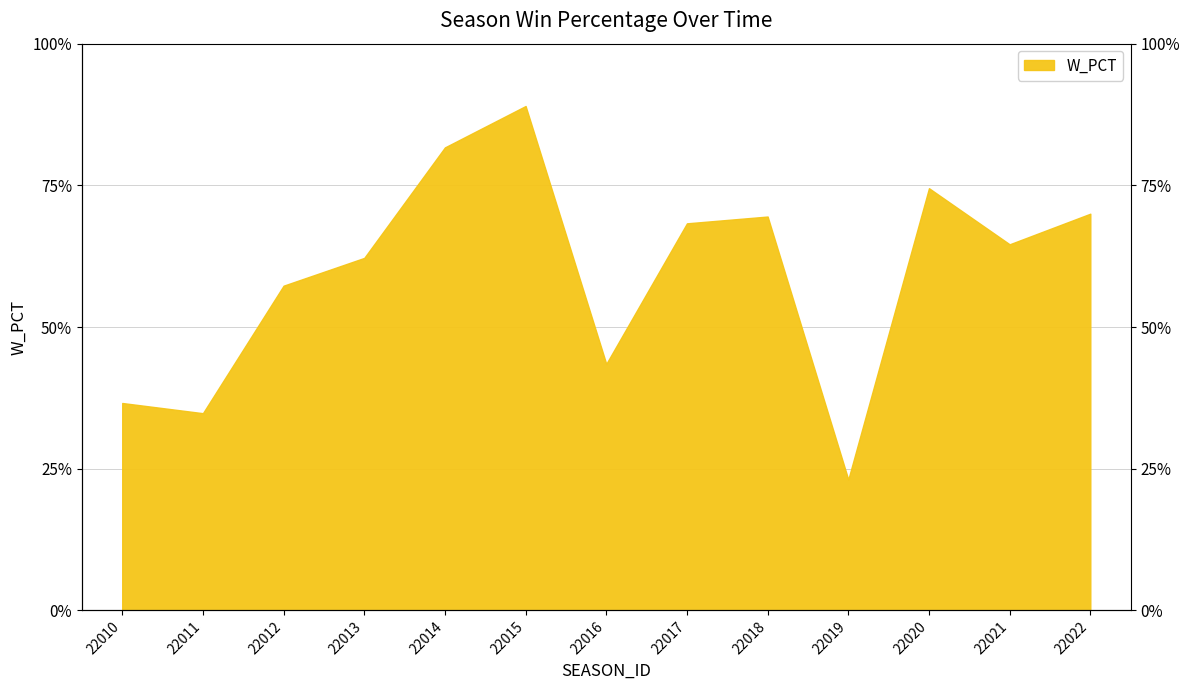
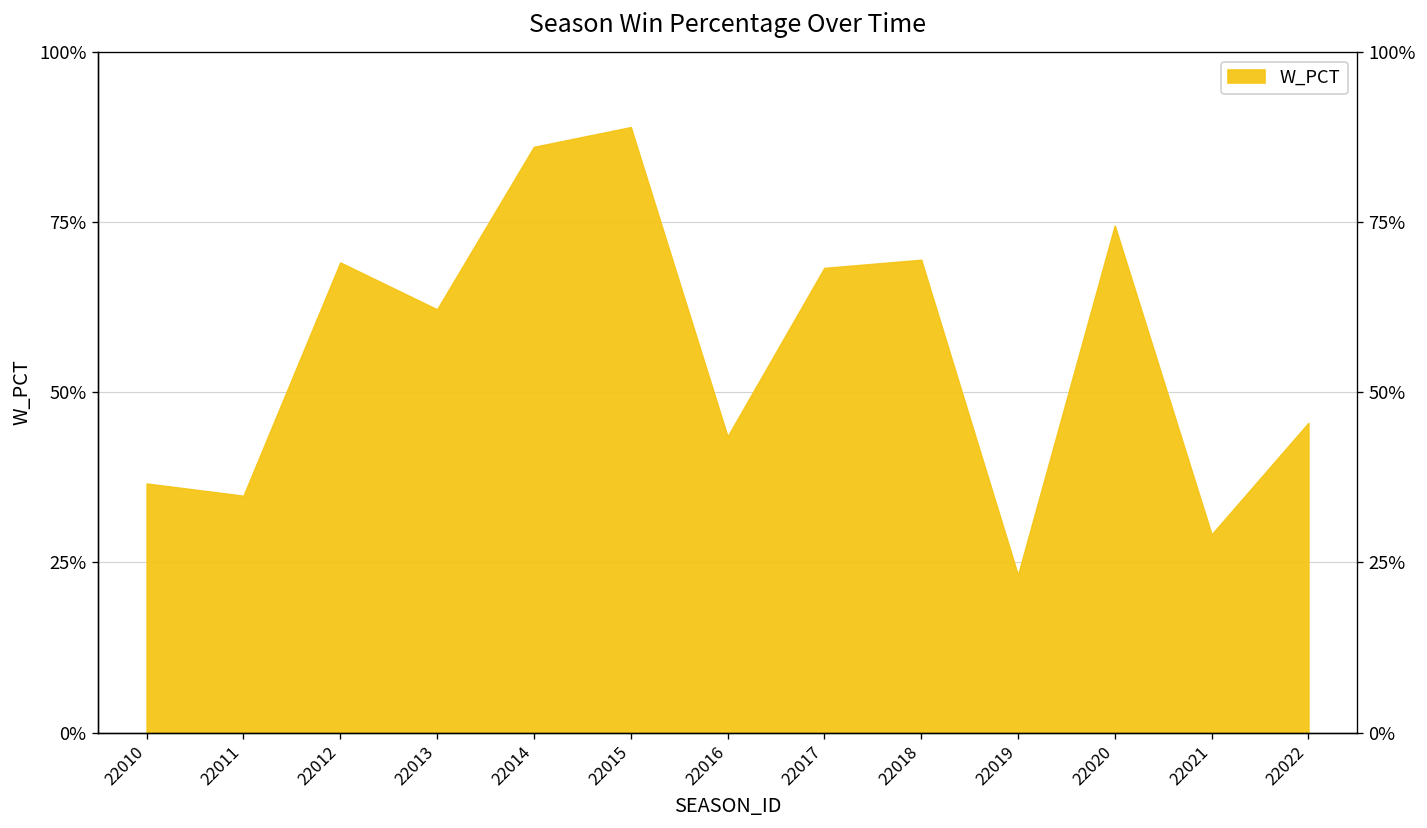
22012: 57% -> 69%
22014: 82% -> 86%
22021: 65% -> 29%
22022: 70% -> 46%
